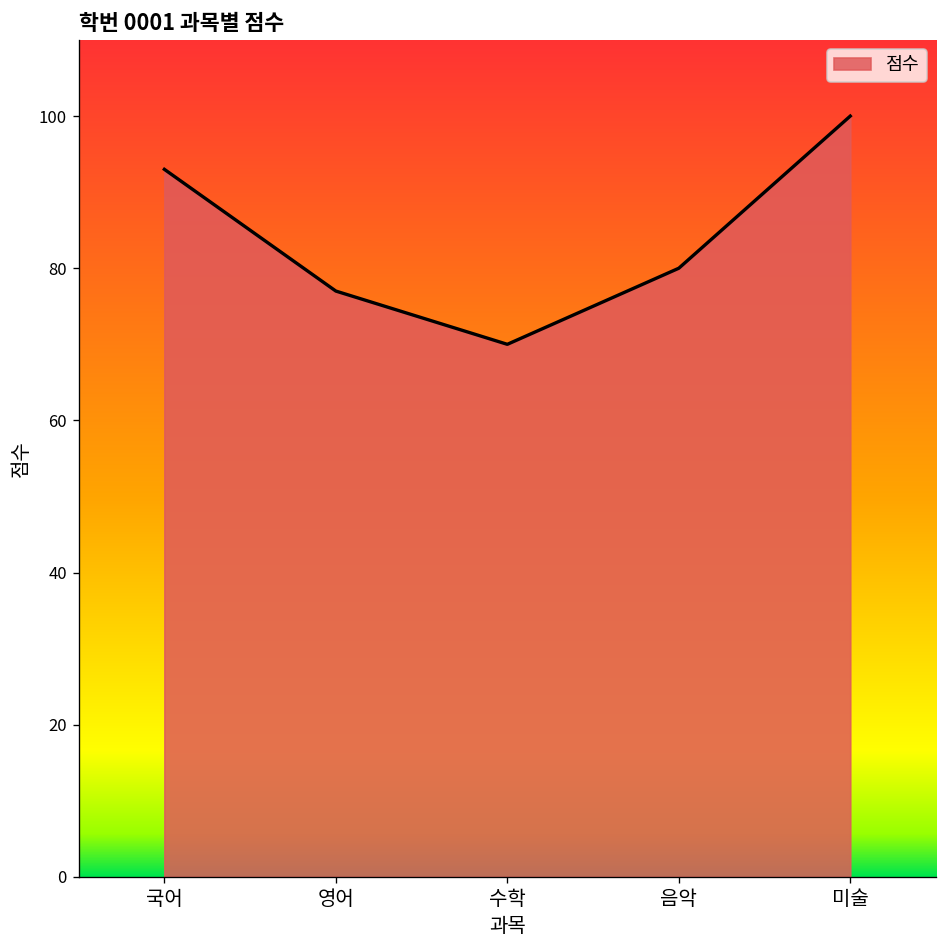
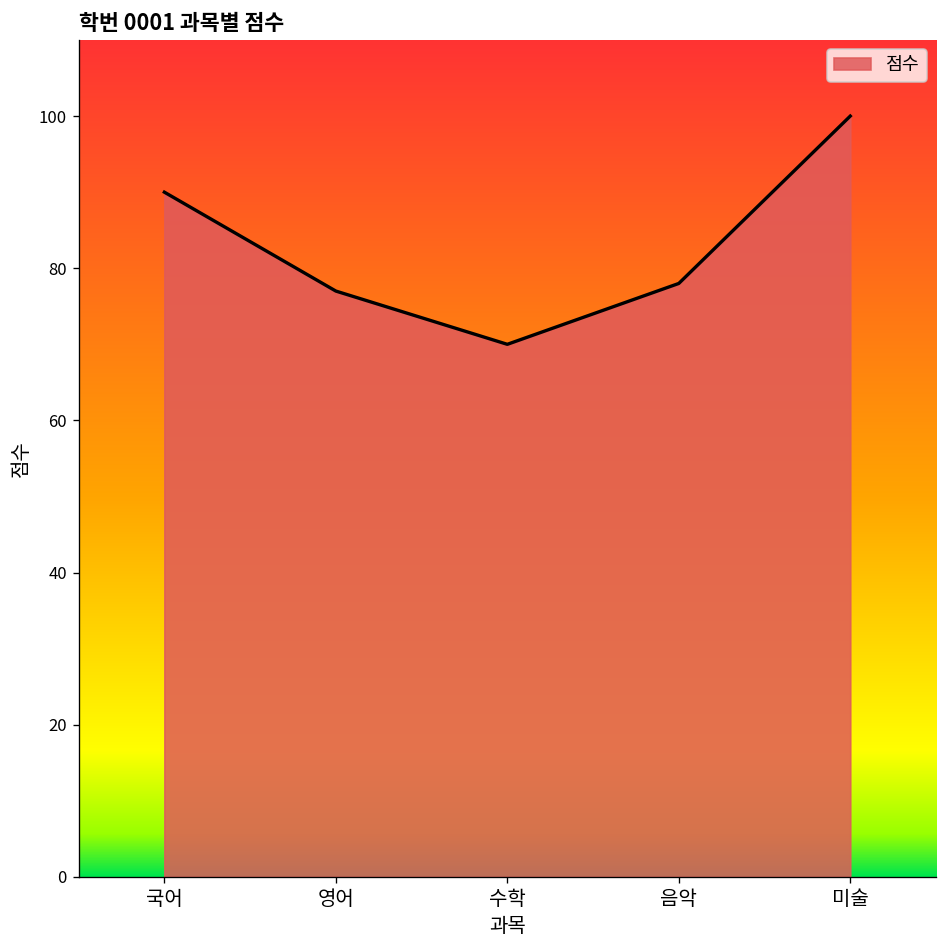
국어: 93 -> 90
음악: 80 -> 78
